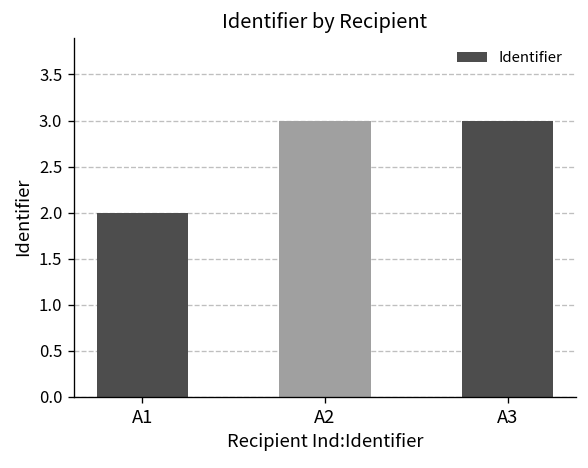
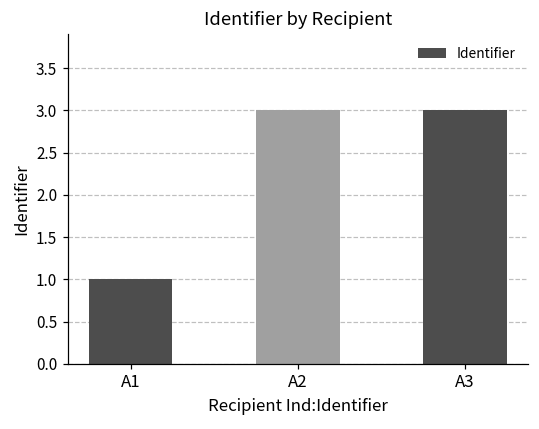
A1: 2 -> 1
